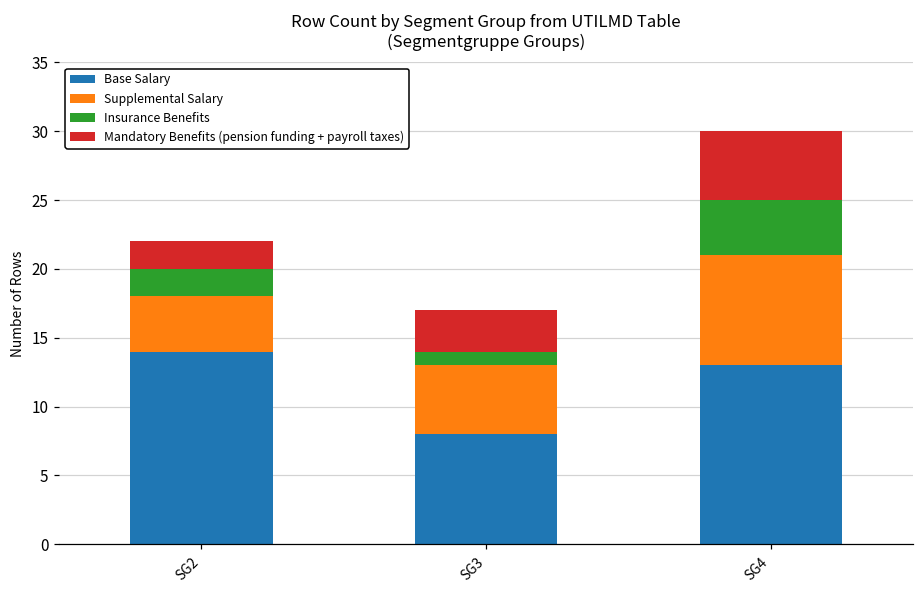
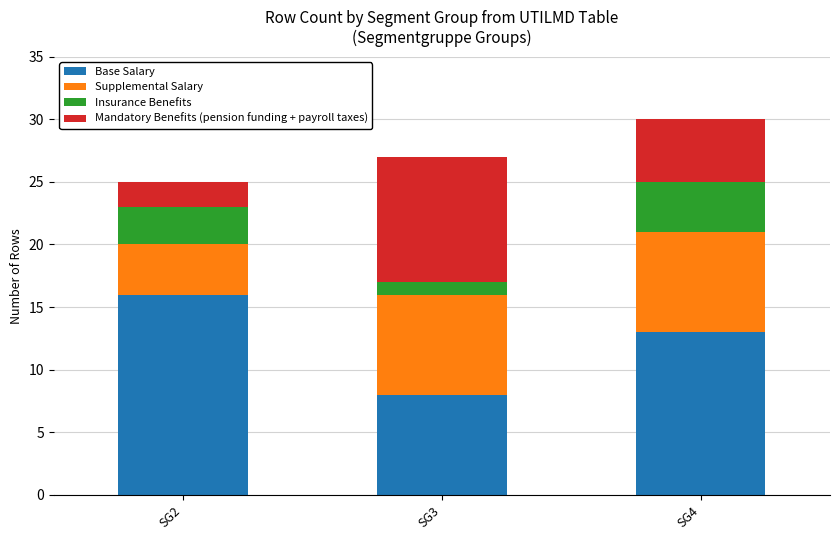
Base Salary, SG2: 14 -> 16
Insurance Benefits, SG2: 2 -> 3
Supplemental Salary, SG3: 5 -> 8
Mandatory Benefits (pension funding + payroll taxes), SG3: 3 -> 10
